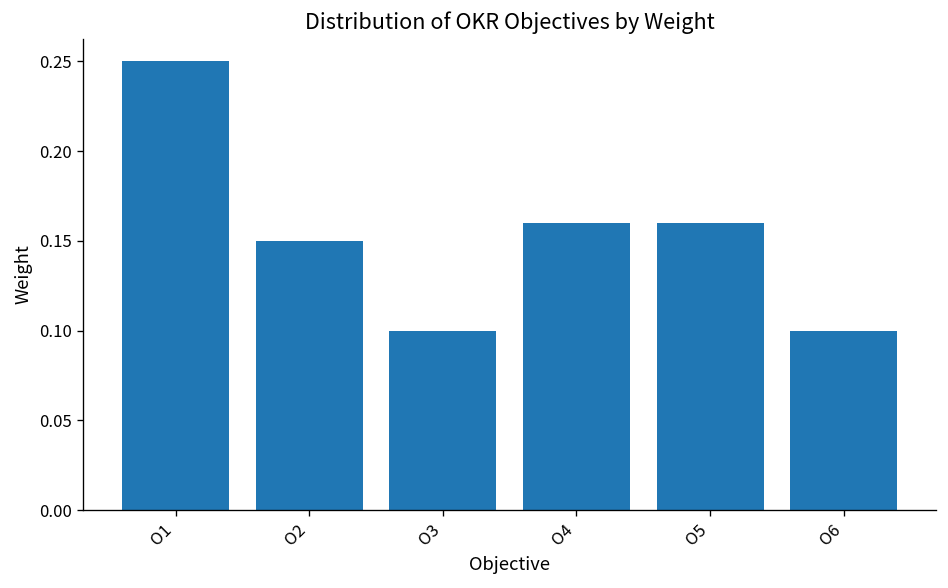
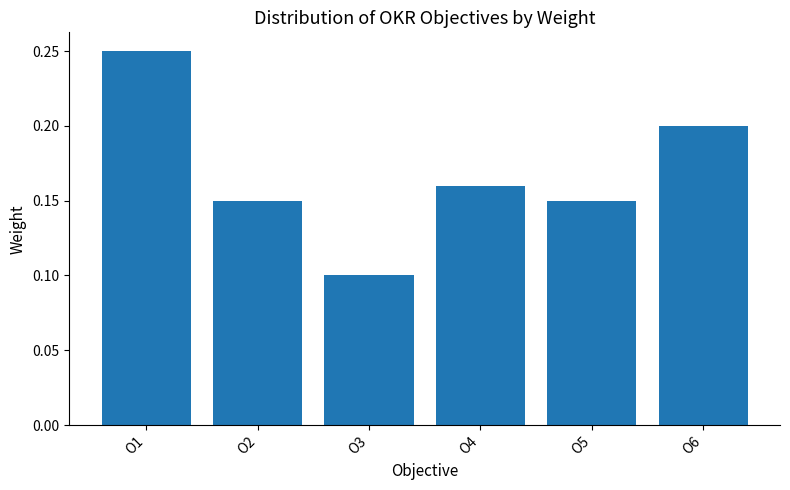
O5: 0.16 -> 0.15
O6: 0.1 -> 0.2
